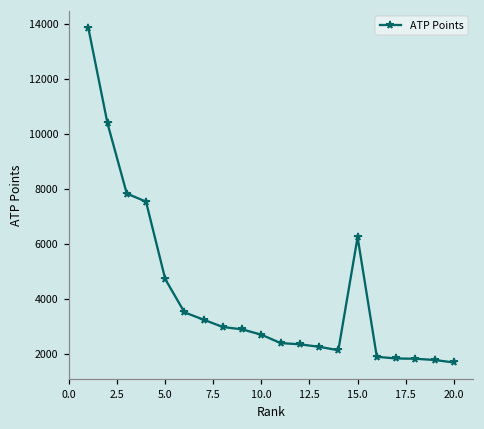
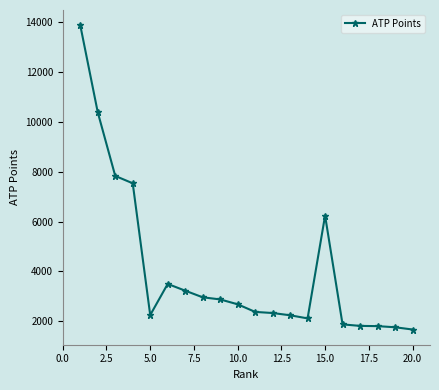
5.0: 4700 -> 2300
